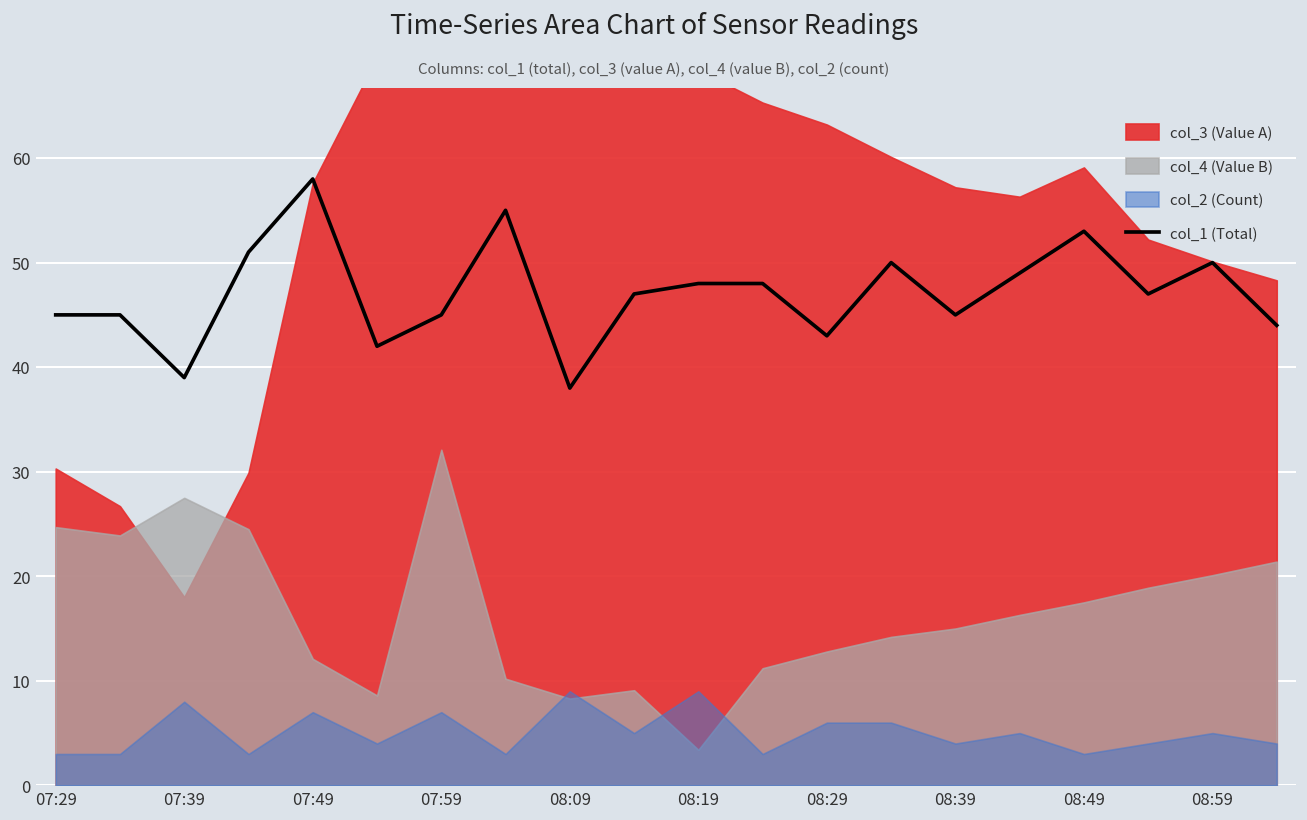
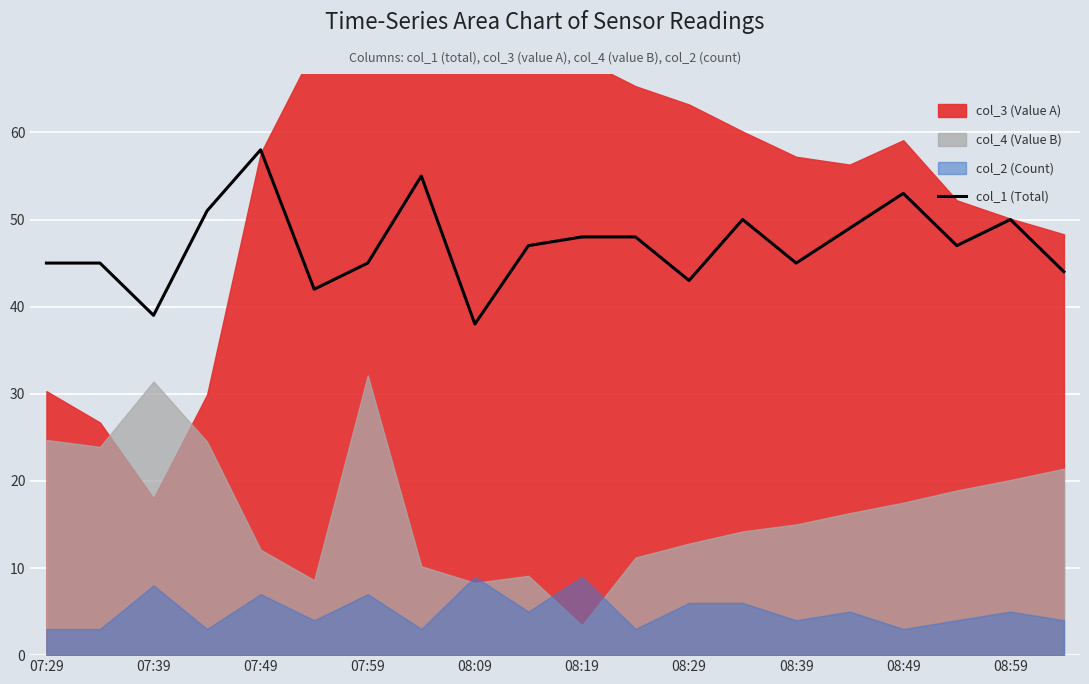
col_4 (Value B), 07:39: 28 -> 31
